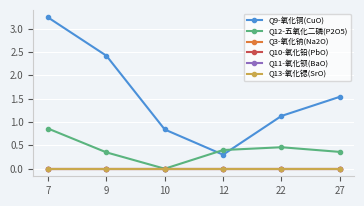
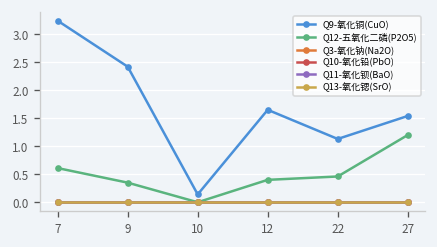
Q12-五氧化二磷(P2O5), 7: 0.9 -> 0.6
Q9-氧化铜(CuO), 10: 0.8 -> 0.1
Q9-氧化铜(CuO), 12: 0.3 -> 1.7
Q12-五氧化二磷(P2O5), 27: 0.4 -> 1.2
